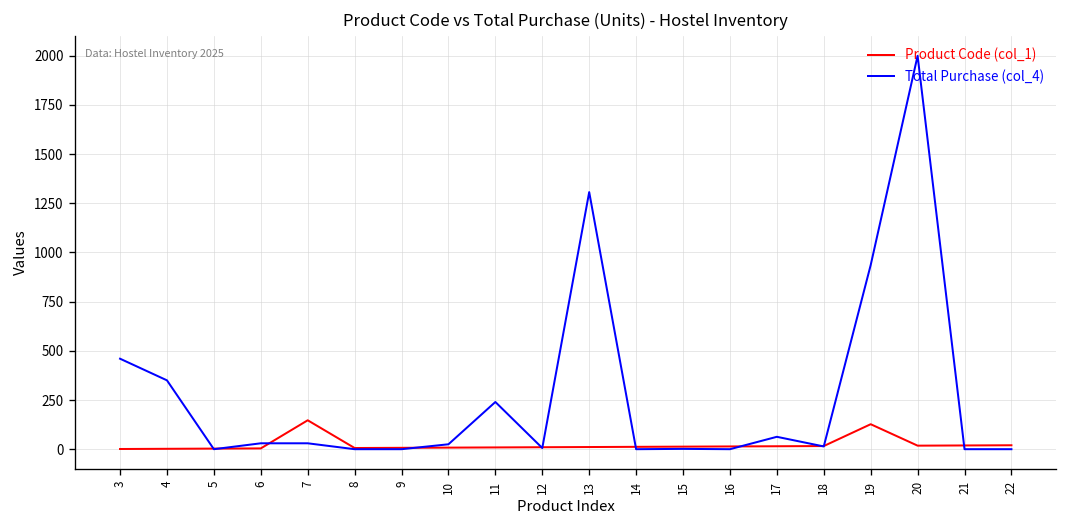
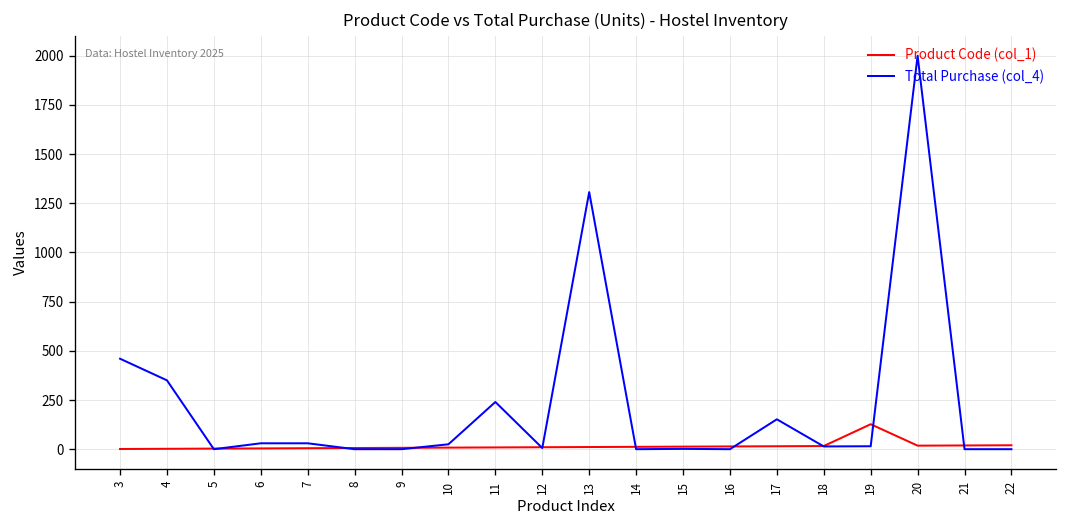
Product Code (col_1), 7: 150 -> 10
Total Purchase (col_4), 17: 60 -> 150
Total Purchase (col_4), 19: 940 -> 20
